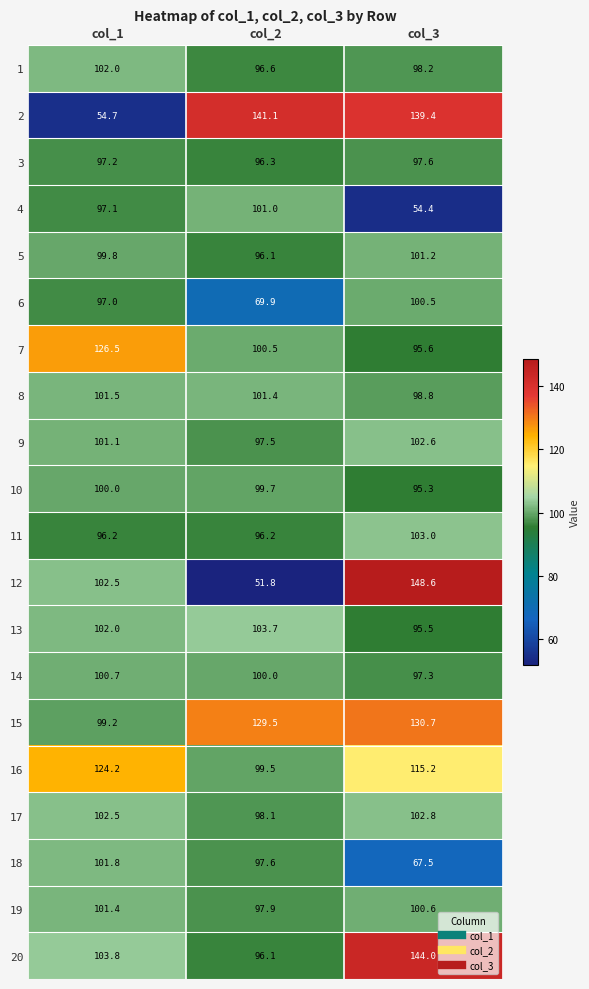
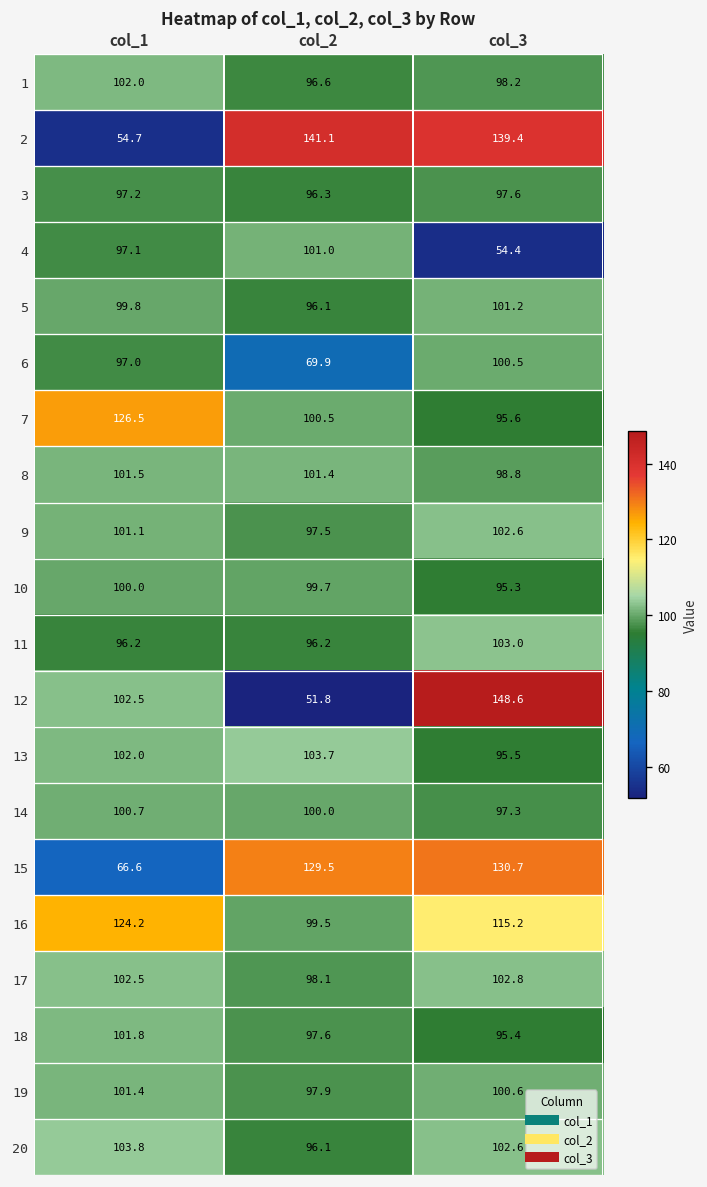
15, col_1: 99.2 -> 66.6
18, col_3: 67.5 -> 95.4
20, col_3: 144.0 -> 102.6
